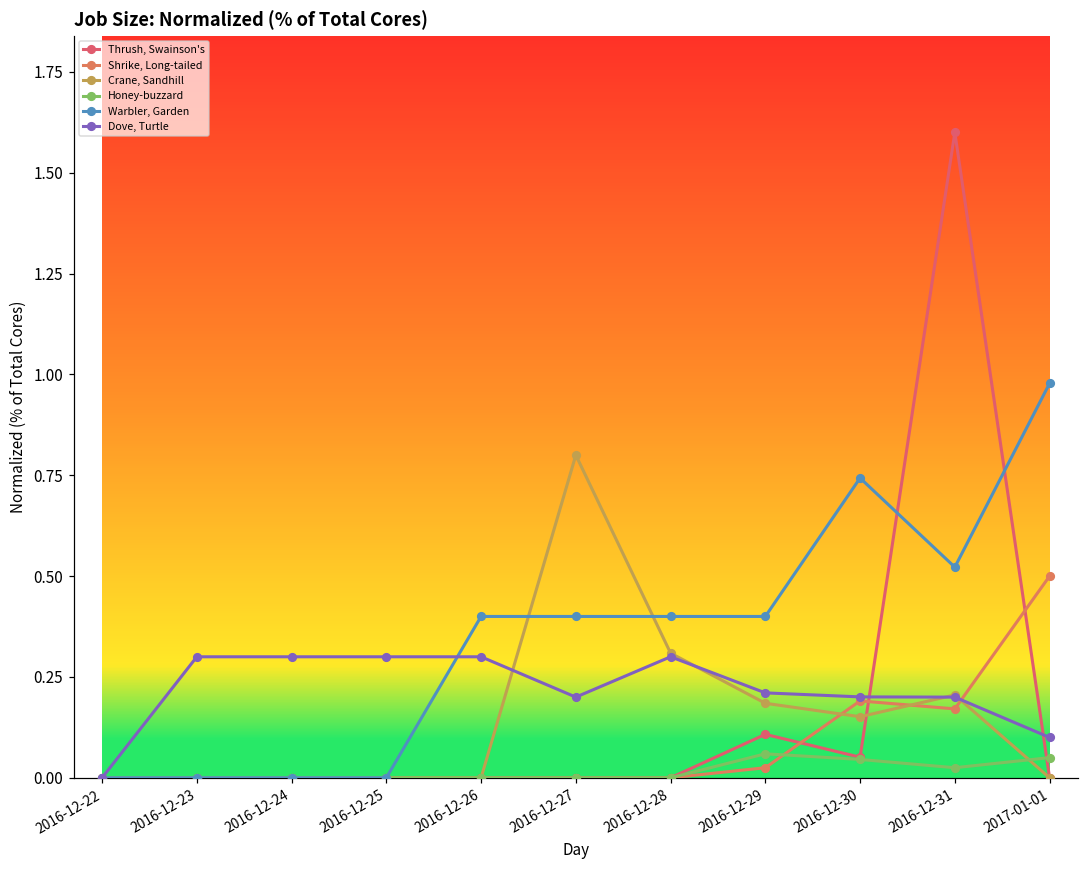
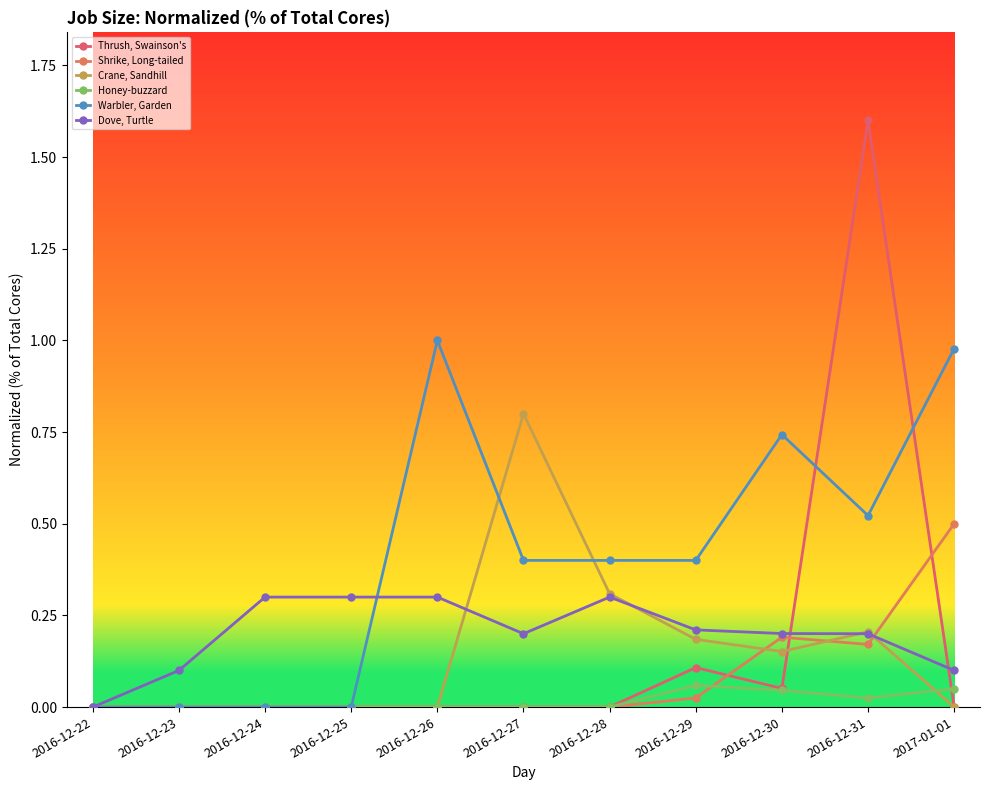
Dove, Turtle, 2016-12-23: 0.3 -> 0.1
Warbler, Garden, 2016-12-26: 0.4 -> 1.0
